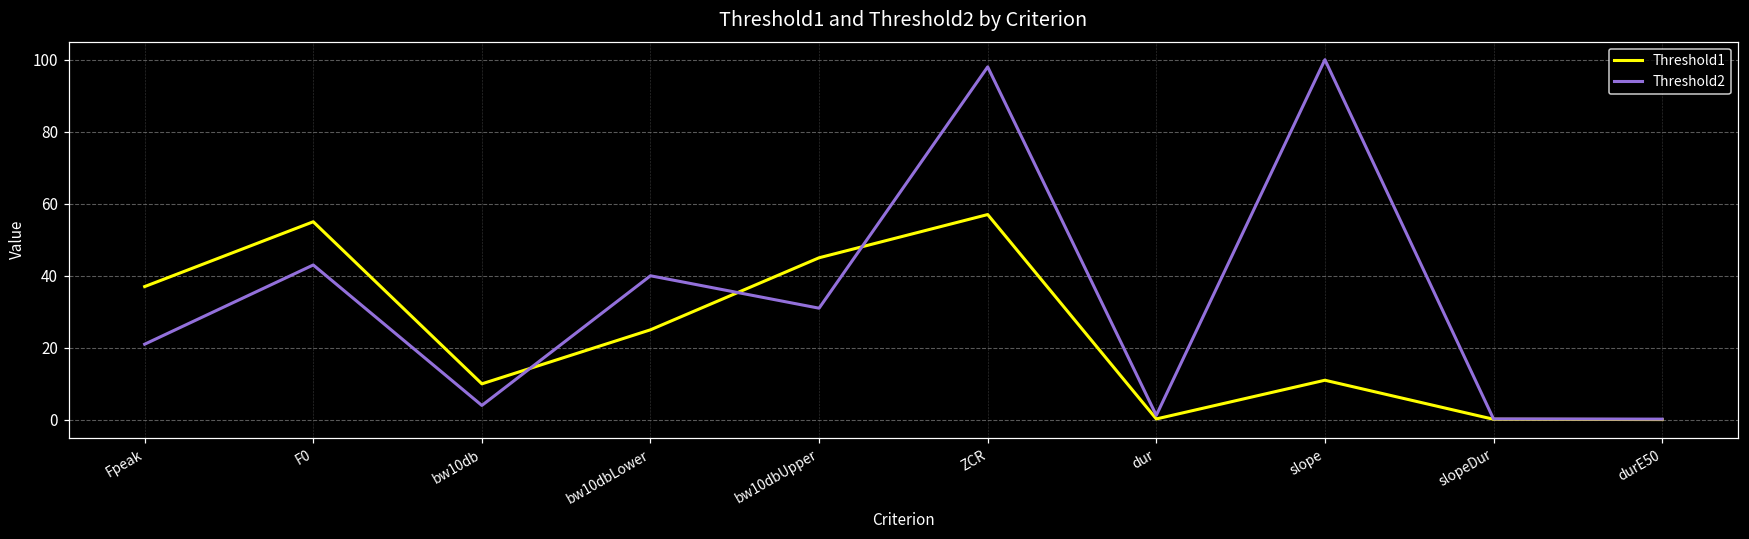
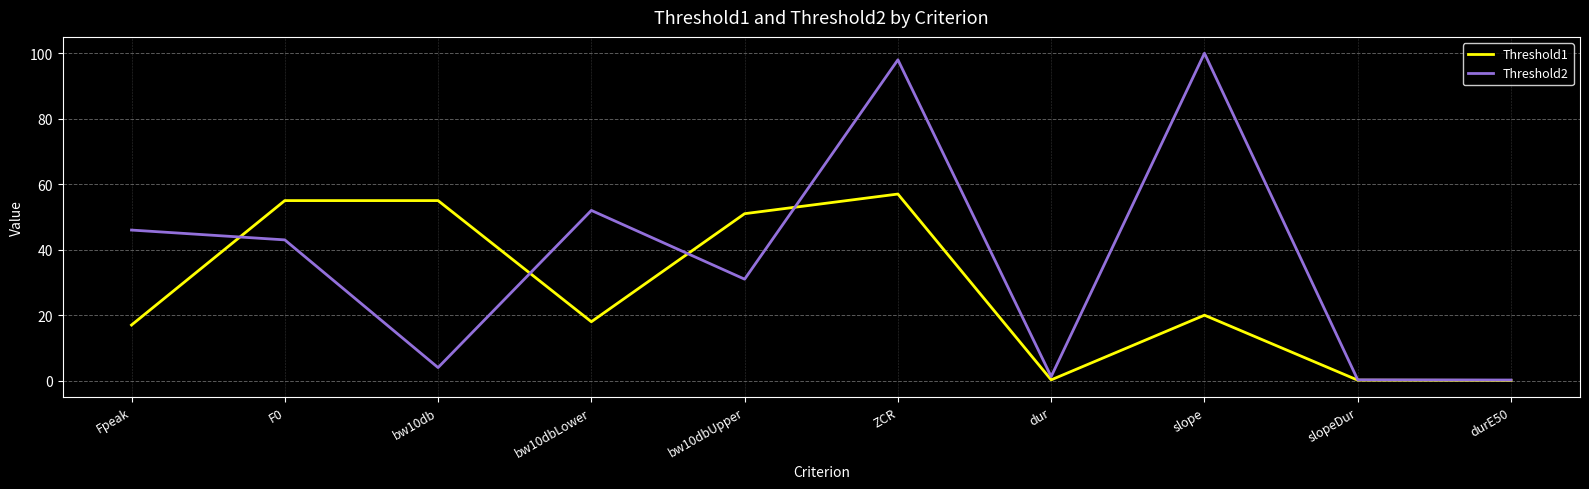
Threshold1, Fpeak: 37 -> 17
Threshold2, Fpeak: 21 -> 46
Threshold1, bw10db: 10 -> 55
Threshold1, bw10dbLower: 25 -> 18
Threshold2, bw10dbLower: 40 -> 52
Threshold1, bw10dbUpper: 45 -> 51
Threshold1, slope: 11 -> 20
